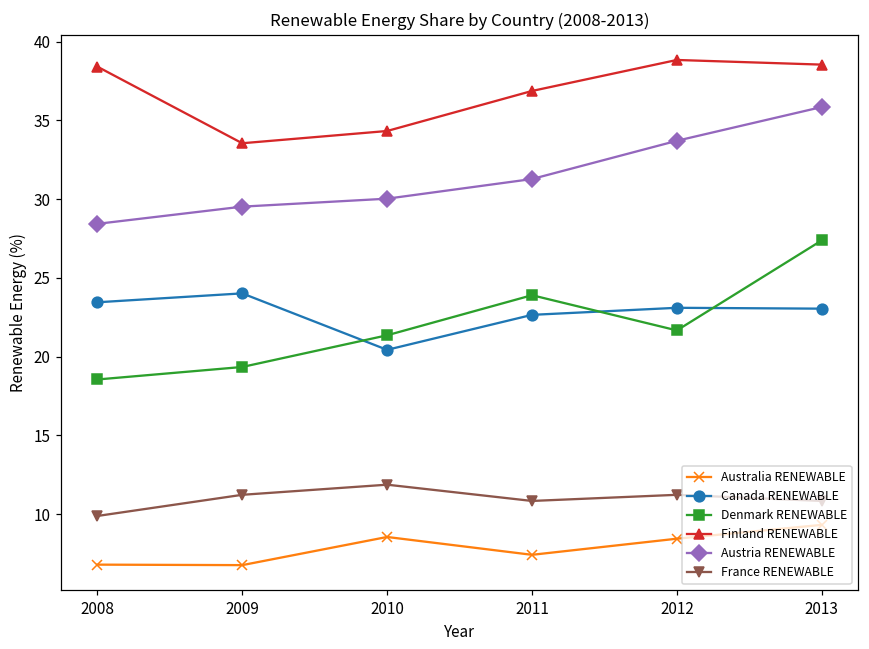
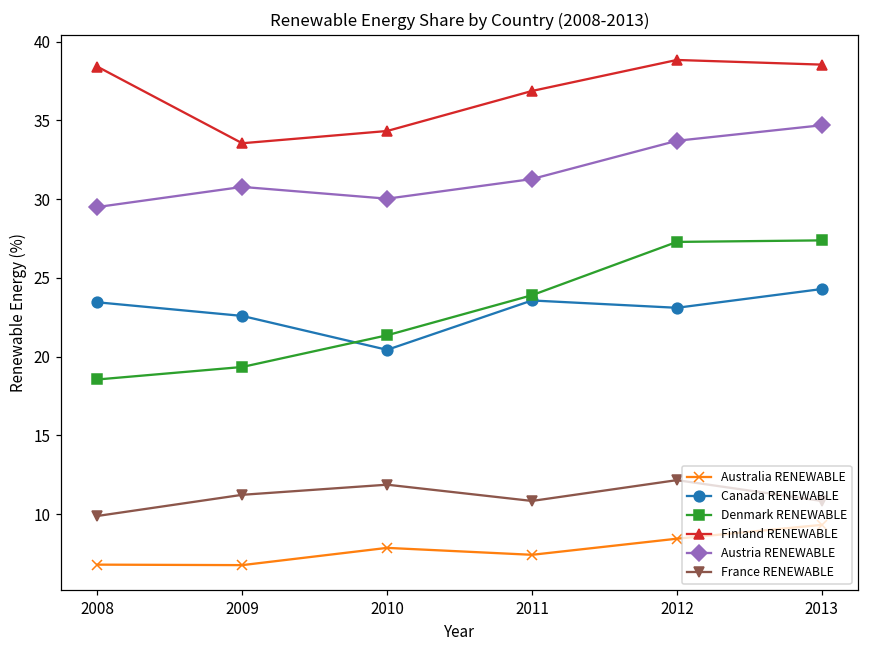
Austria RENEWABLE, 2008: 28.4 -> 29.5
Canada RENEWABLE, 2009: 24.0 -> 22.6
Austria RENEWABLE, 2009: 29.5 -> 30.8
Australia RENEWABLE, 2010: 8.6 -> 7.9
Canada RENEWABLE, 2011: 22.7 -> 23.6
Denmark RENEWABLE, 2012: 21.7 -> 27.3
France RENEWABLE, 2012: 11.2 -> 12.2
Canada RENEWABLE, 2013: 23.0 -> 24.3
Austria RENEWABLE, 2013: 35.8 -> 34.7
